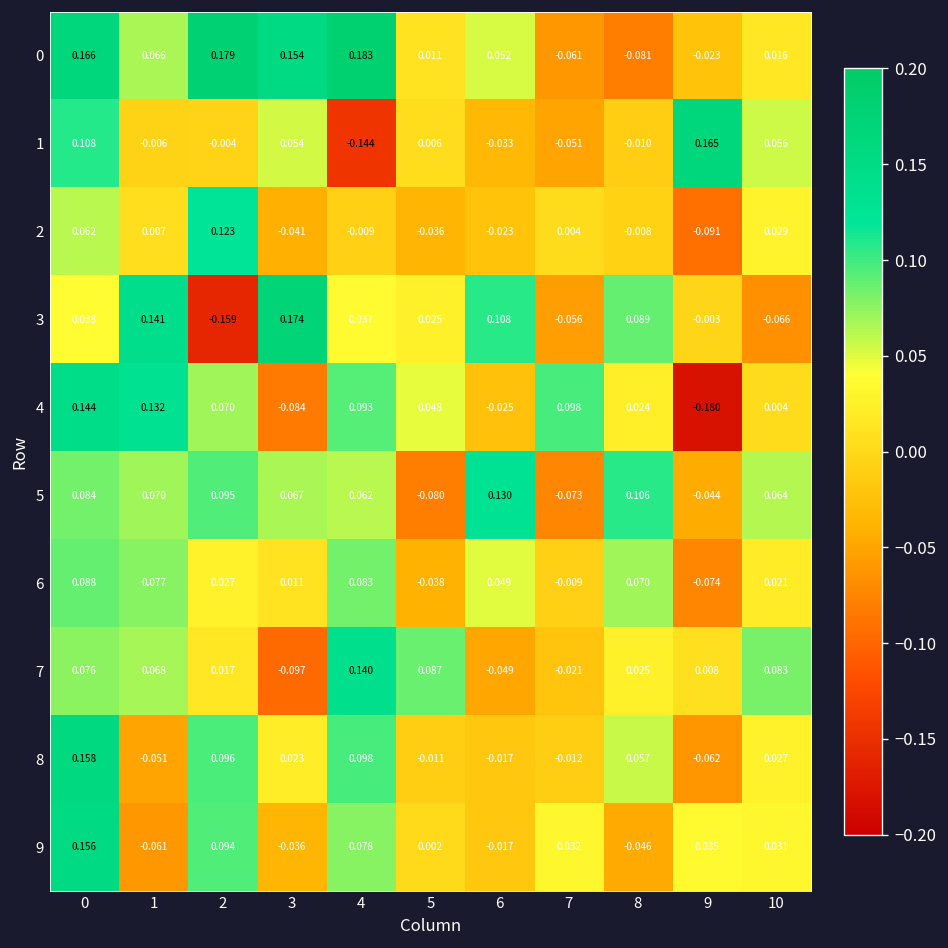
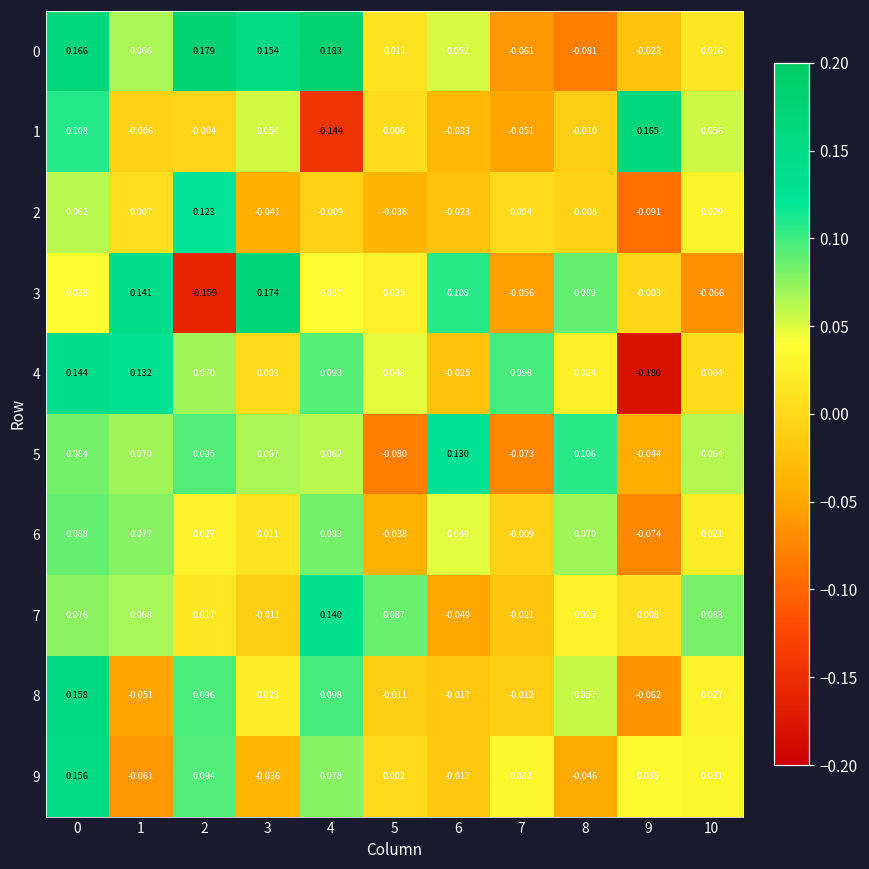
4, 3: -0.084 -> 0.003
7, 3: -0.097 -> -0.011
